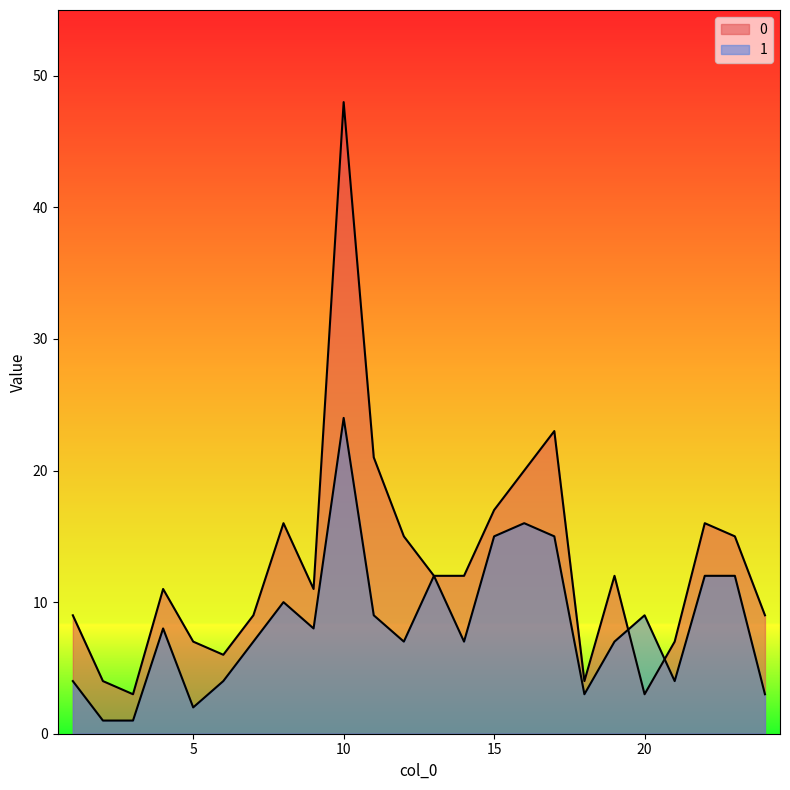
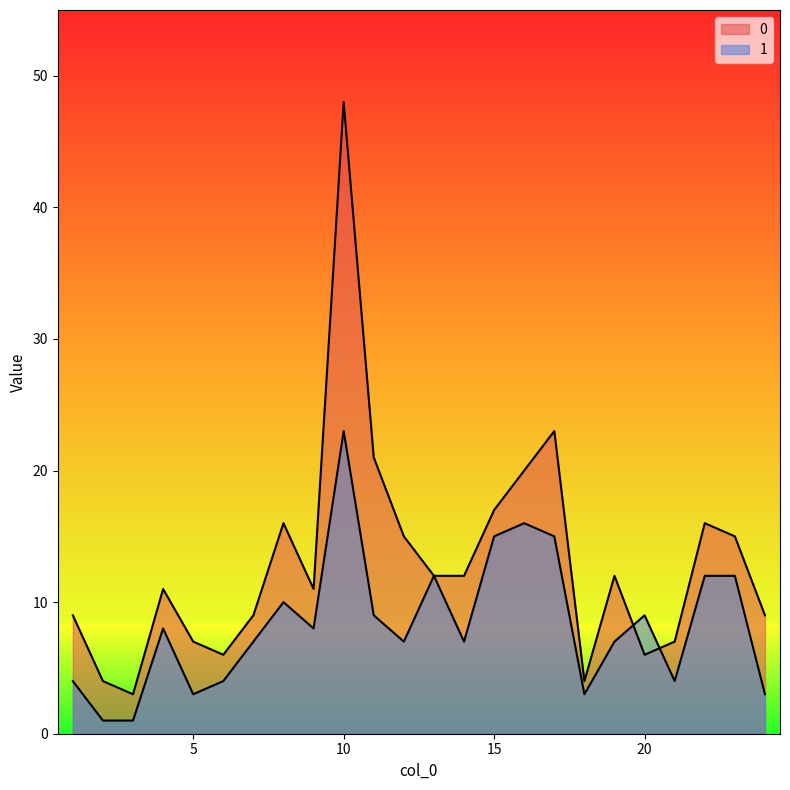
1, 5: 2 -> 3
1, 10: 24 -> 23
0, 20: 3 -> 6
